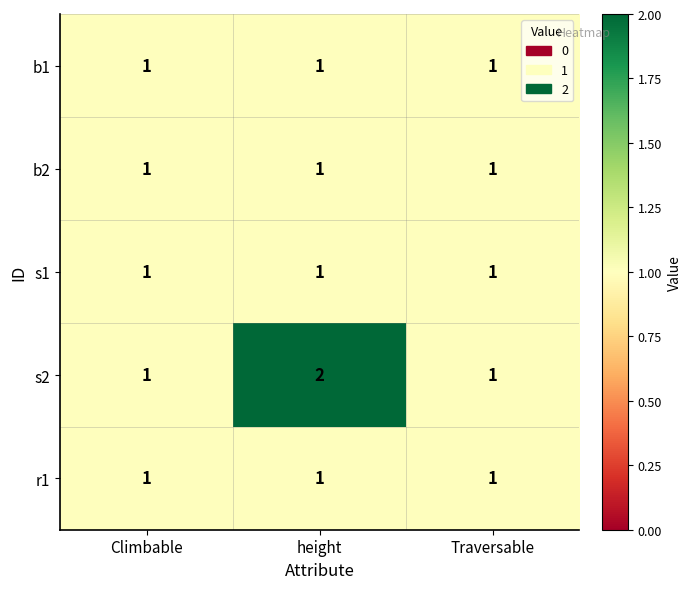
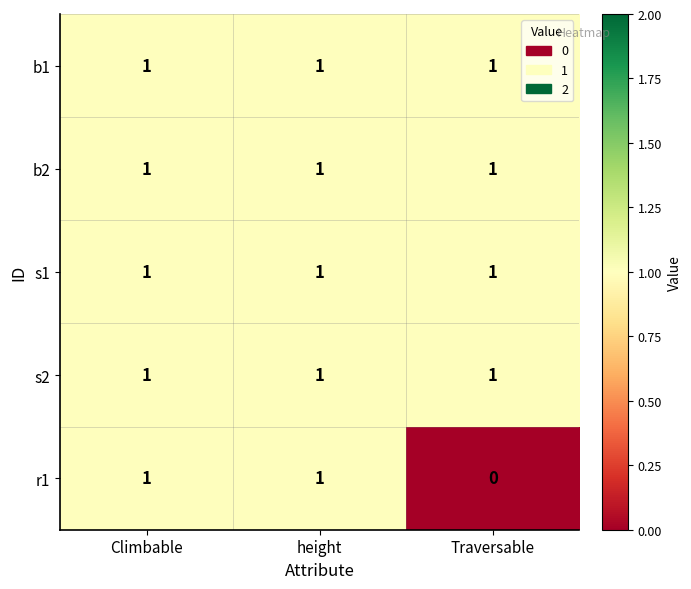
s2, height: 2 -> 1
r1, Traversable: 1 -> 0
